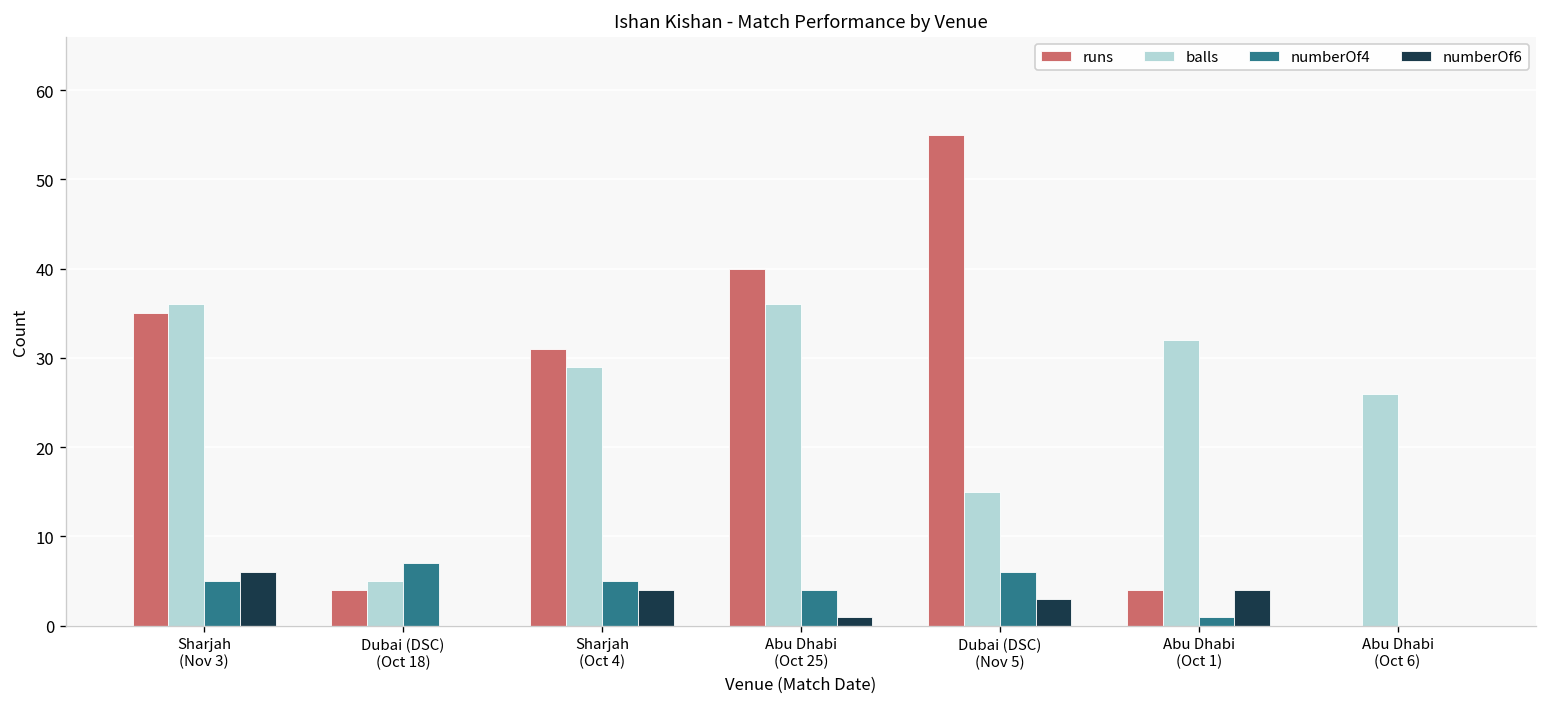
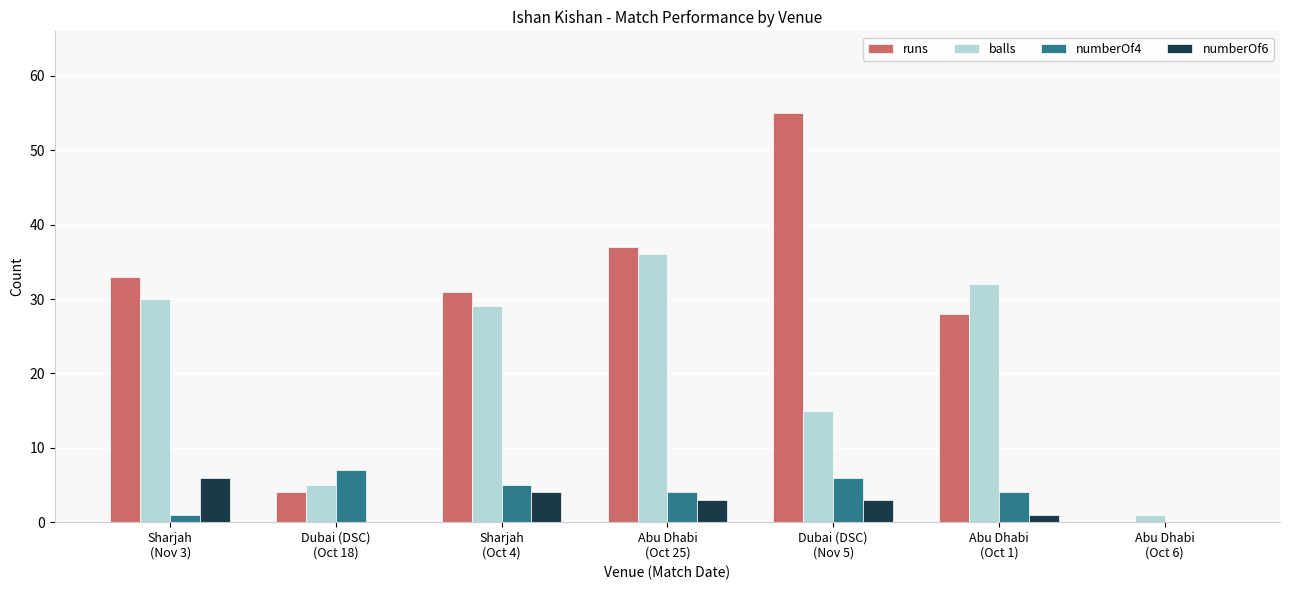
runs, Sharjah (Nov 3): 35 -> 33
balls, Sharjah (Nov 3): 36 -> 30
numberOf4, Sharjah (Nov 3): 5 -> 1
runs, Abu Dhabi (Oct 25): 40 -> 37
numberOf6, Abu Dhabi (Oct 25): 1 -> 3
runs, Abu Dhabi (Oct 1): 4 -> 28
numberOf4, Abu Dhabi (Oct 1): 1 -> 4
numberOf6, Abu Dhabi (Oct 1): 4 -> 1
balls, Abu Dhabi (Oct 6): 26 -> 1
